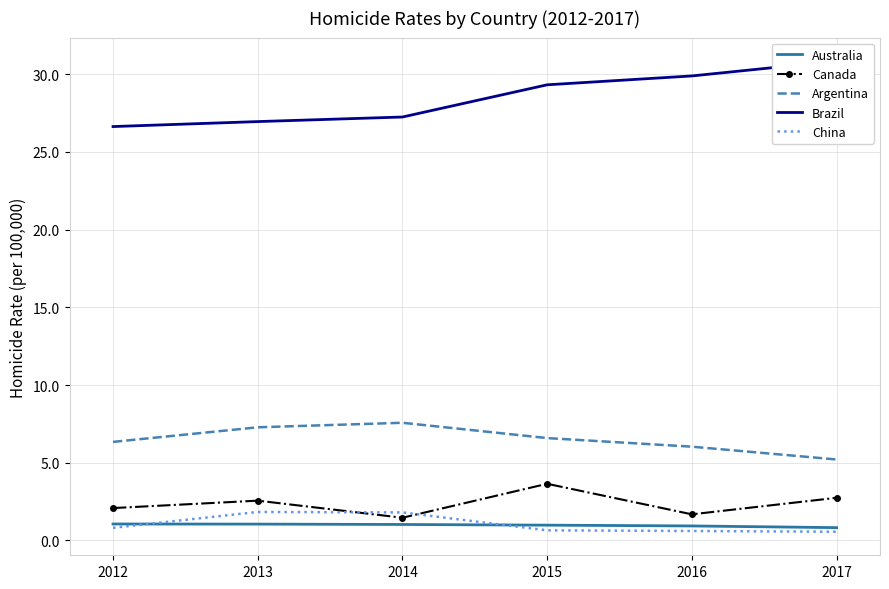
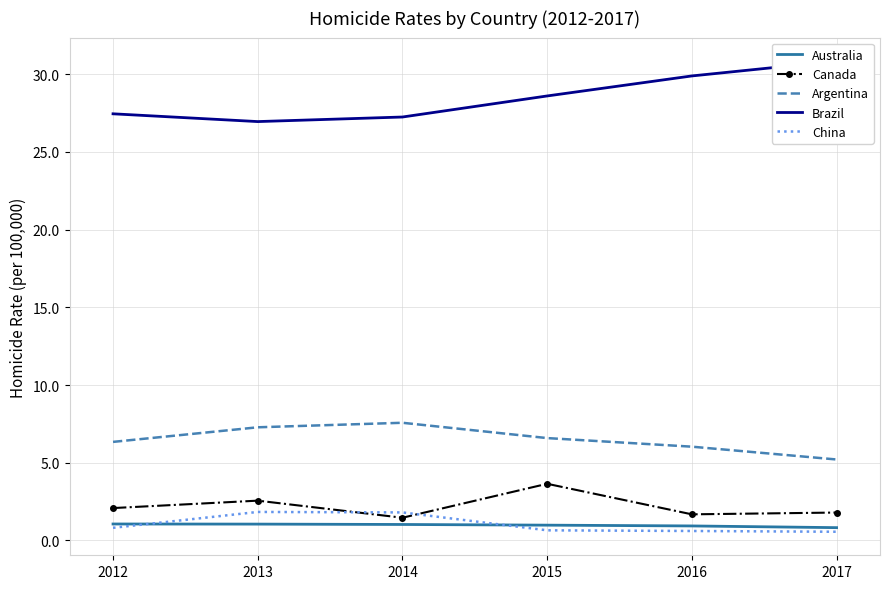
Brazil, 2012: 26.6 -> 27.4
Brazil, 2015: 29.3 -> 28.6
Canada, 2017: 2.7 -> 1.8
